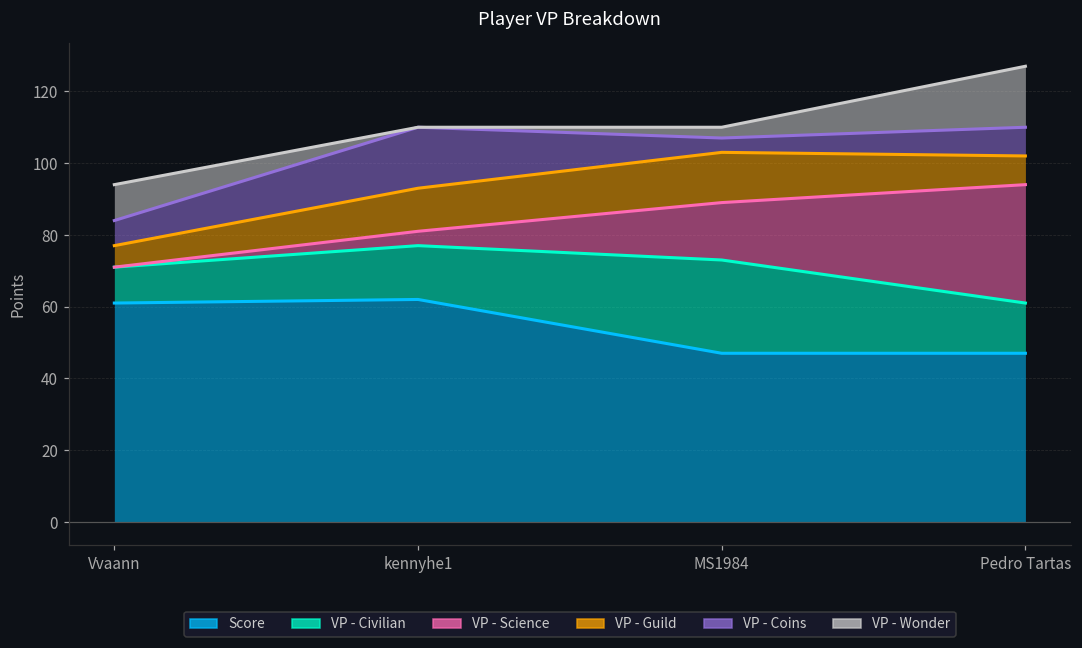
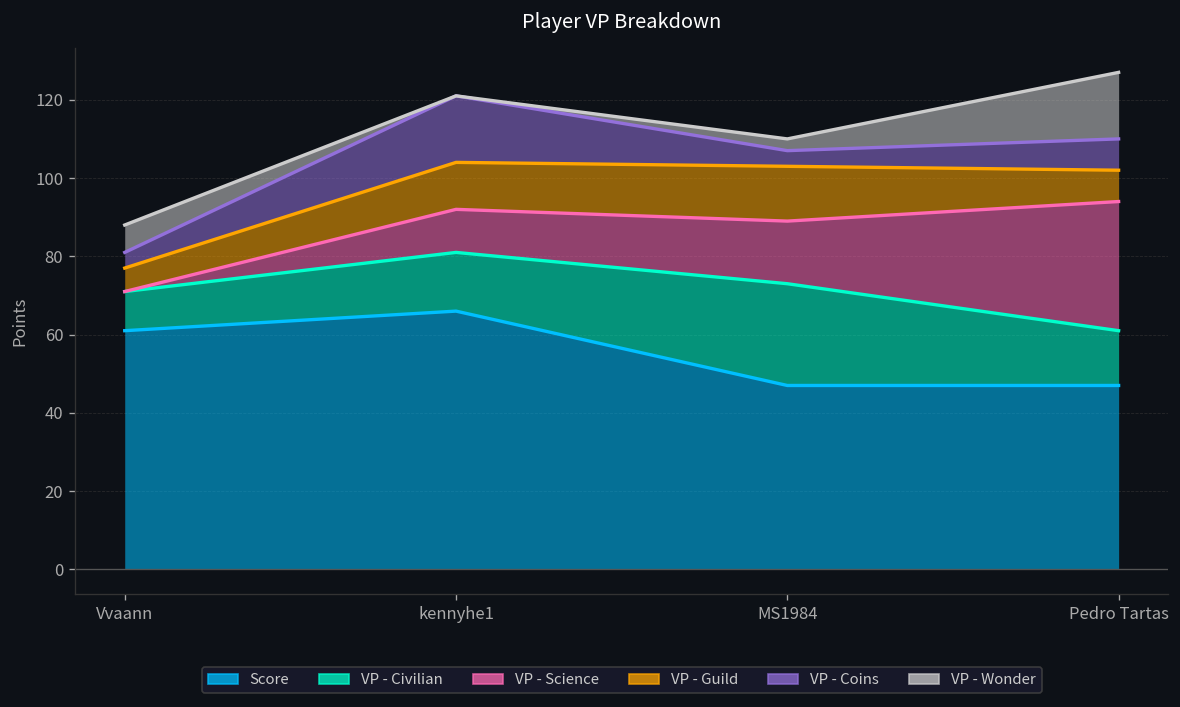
VP - Coins, Vvaann: 7 -> 4
VP - Wonder, Vvaann: 10 -> 7
Score, kennyhe1: 62 -> 66
VP - Science, kennyhe1: 4 -> 11
